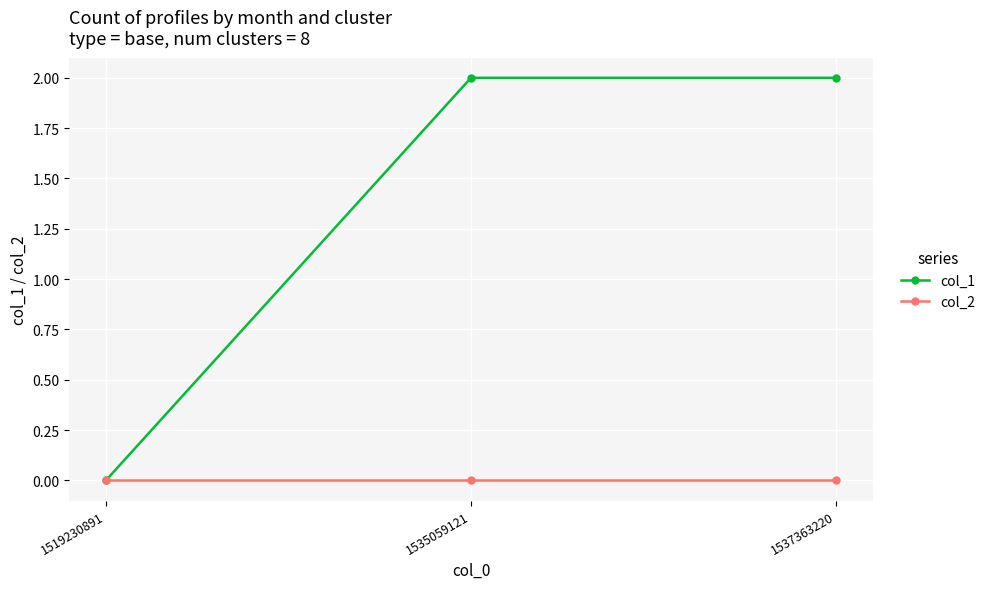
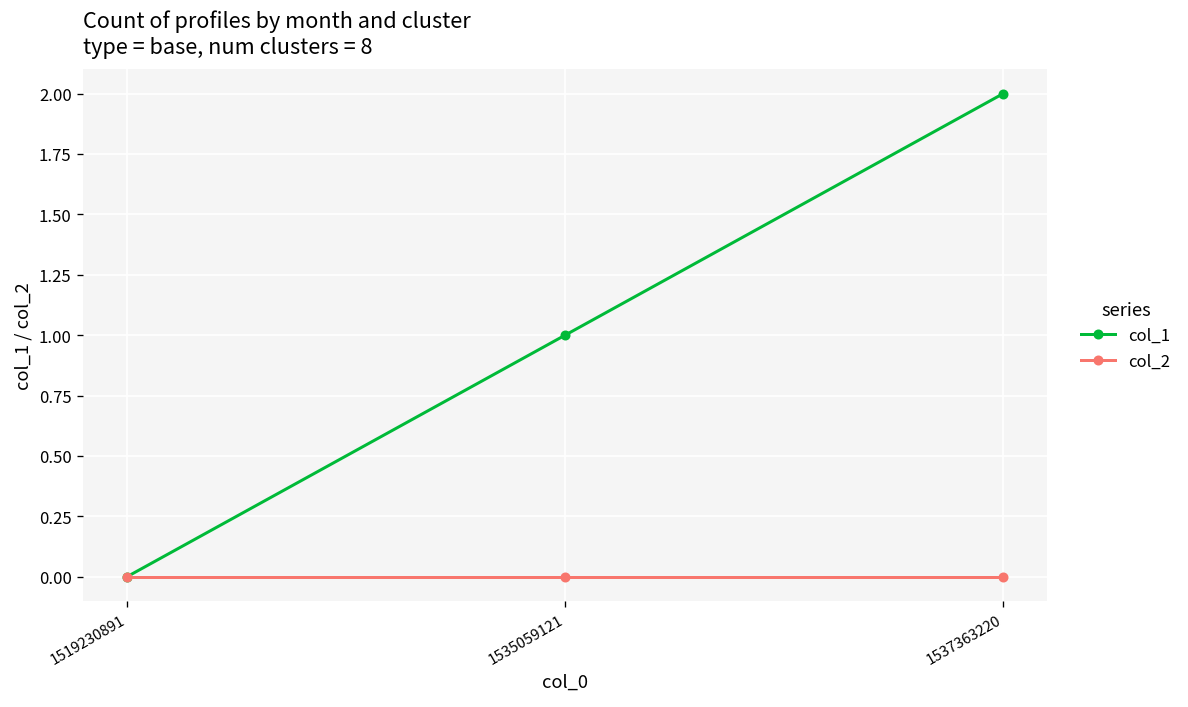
col_1, 1535059121: 2 -> 1
